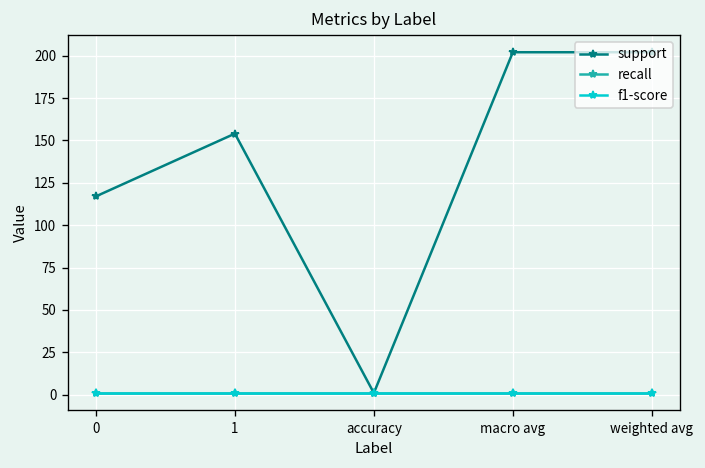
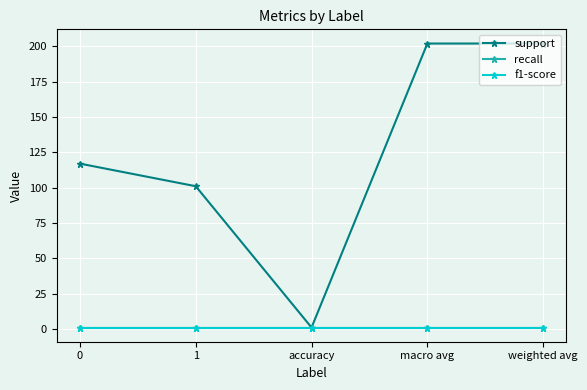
support, 1: 154 -> 101
